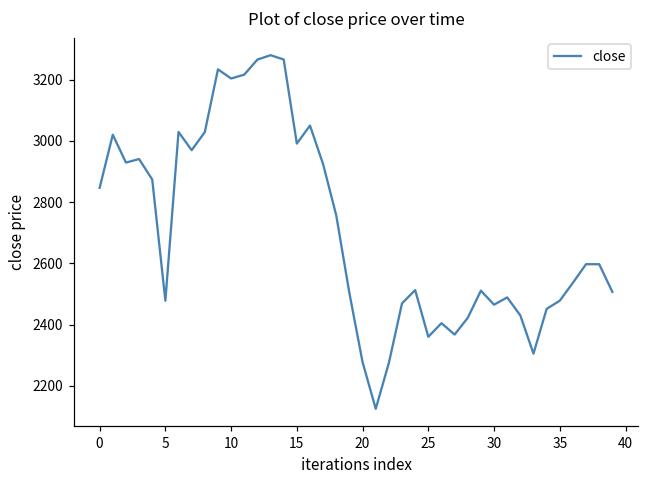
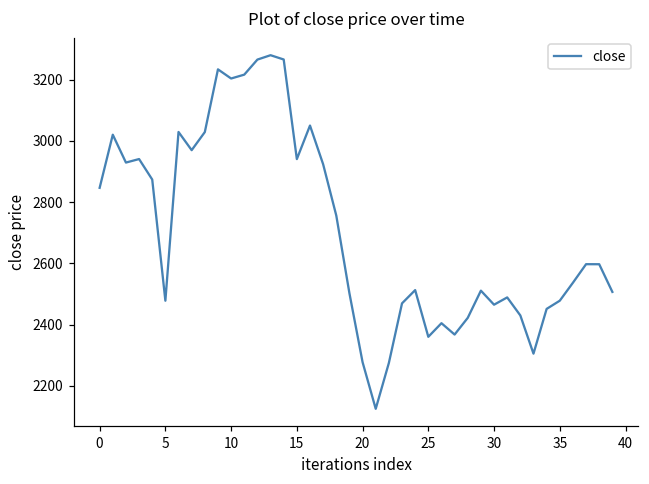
15: 2990 -> 2940
